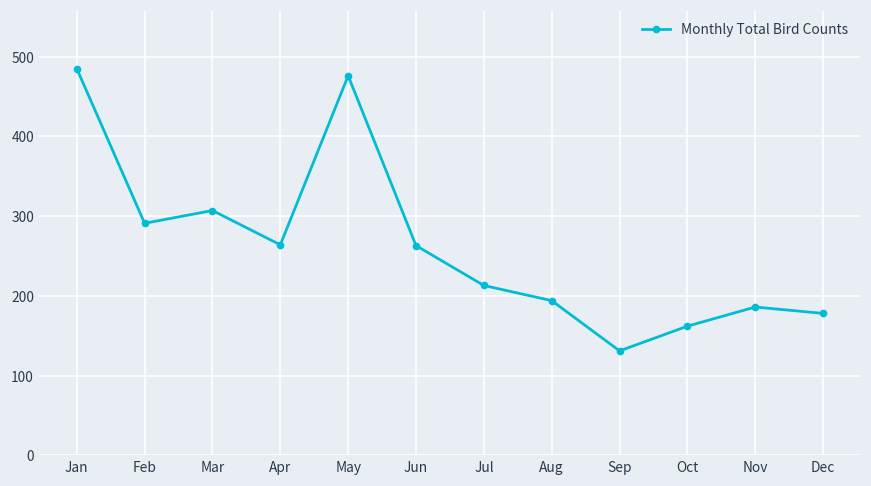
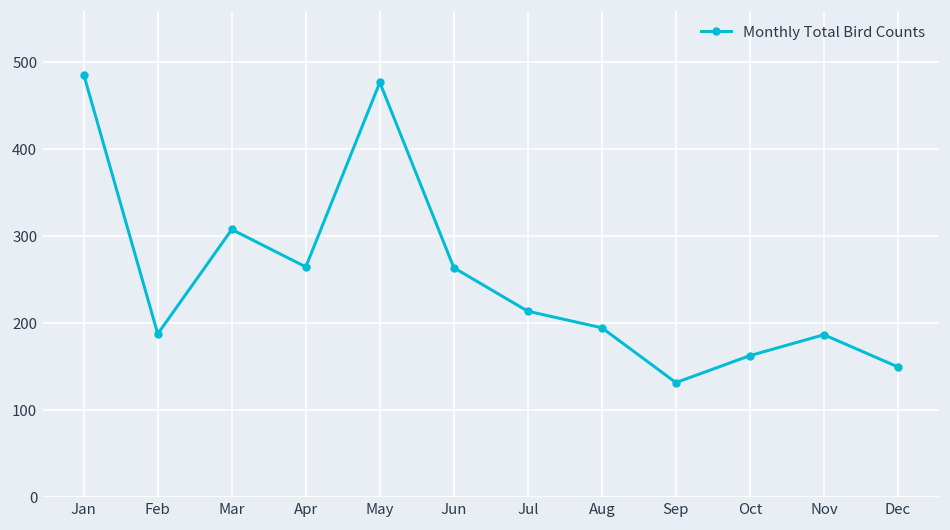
Feb: 290 -> 190
Dec: 180 -> 150
